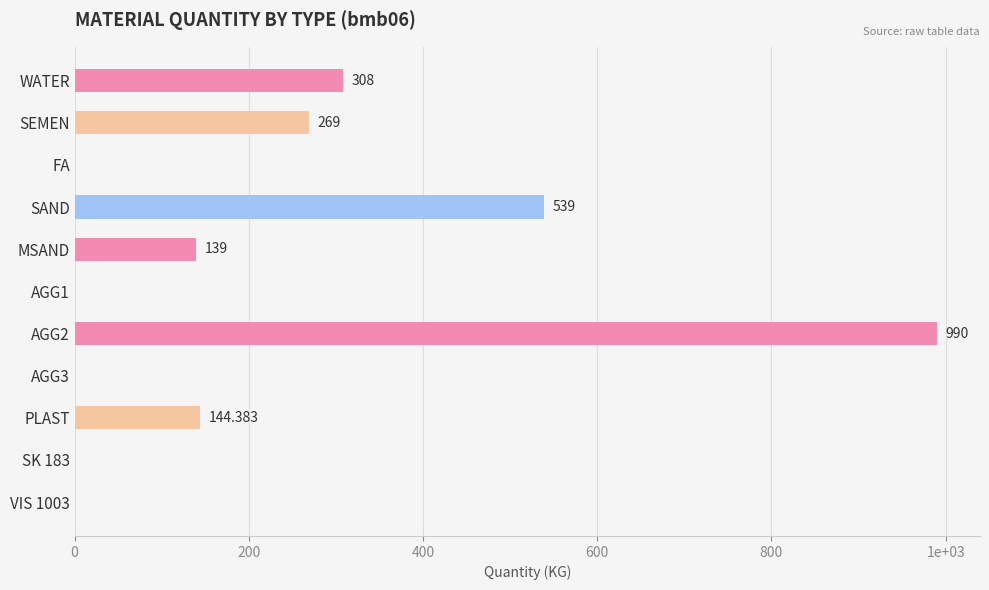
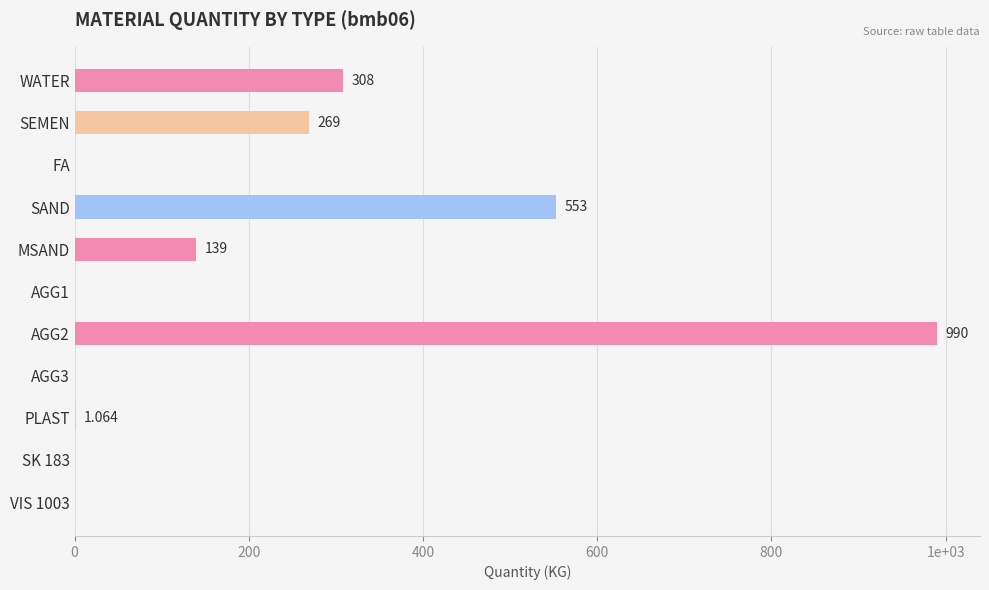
SAND: 539 -> 553
PLAST: 144.383 -> 1.064
